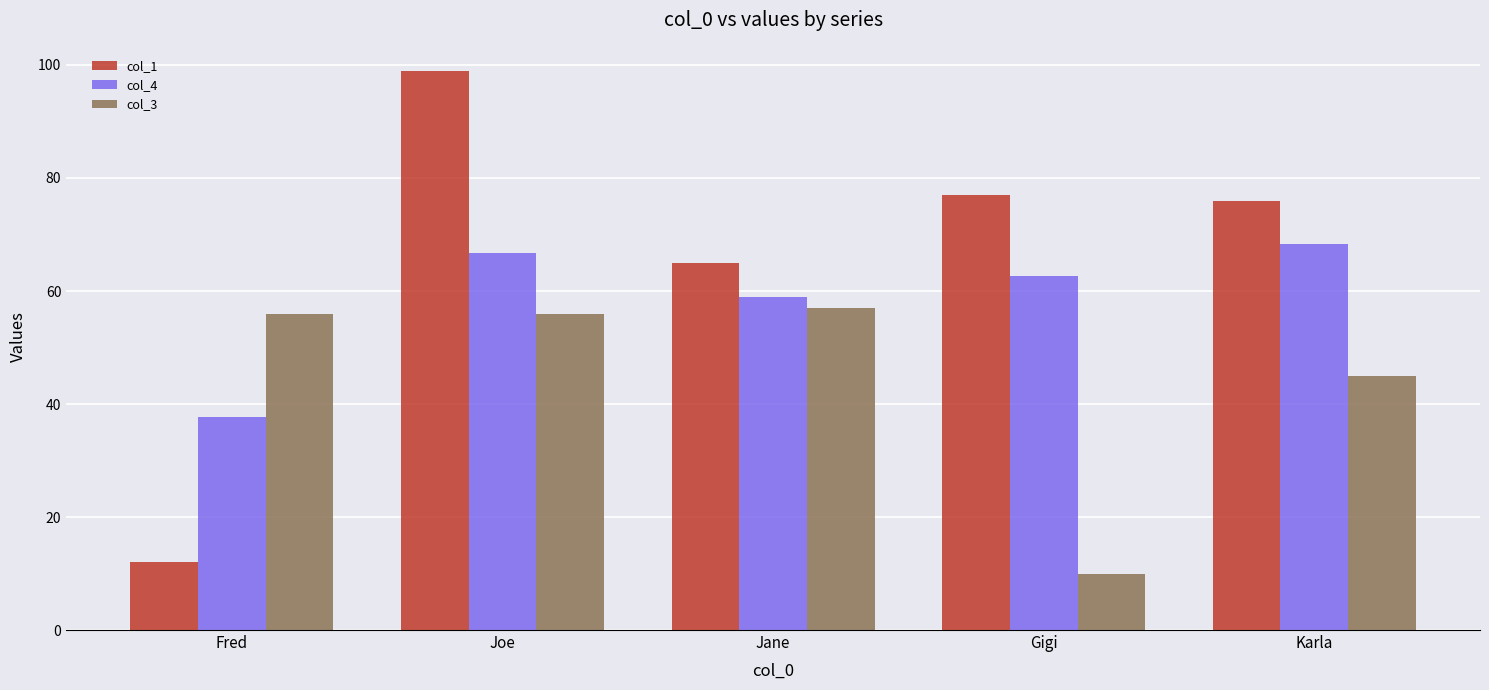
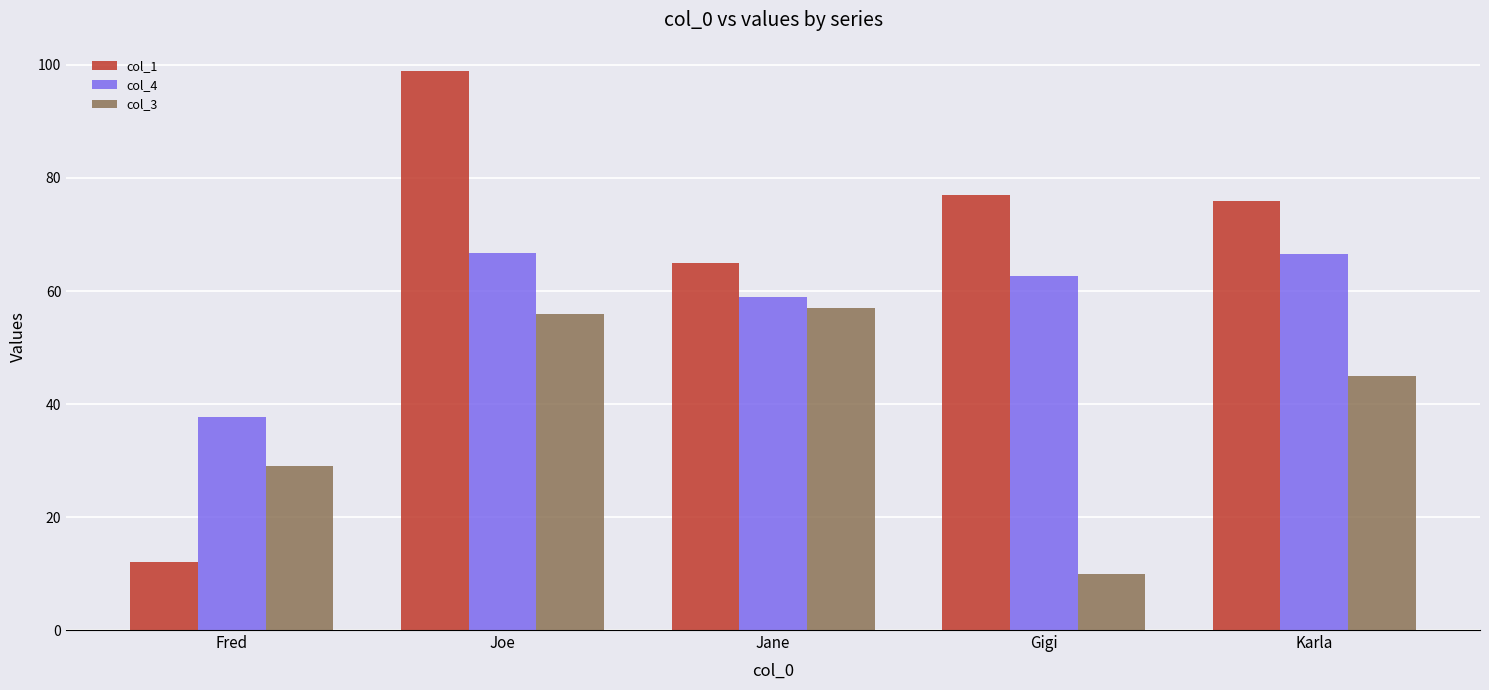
col_3, Fred: 56 -> 29
col_4, Karla: 68 -> 67
